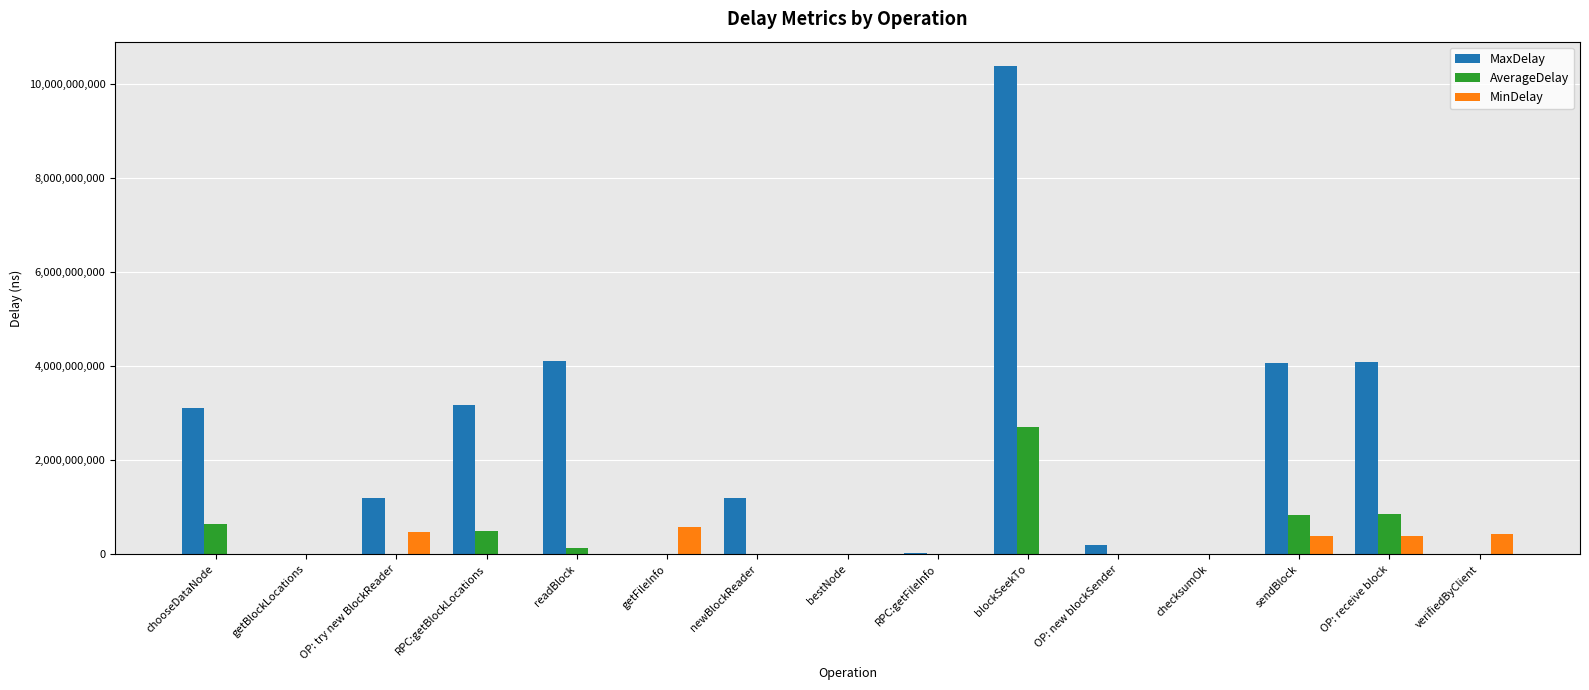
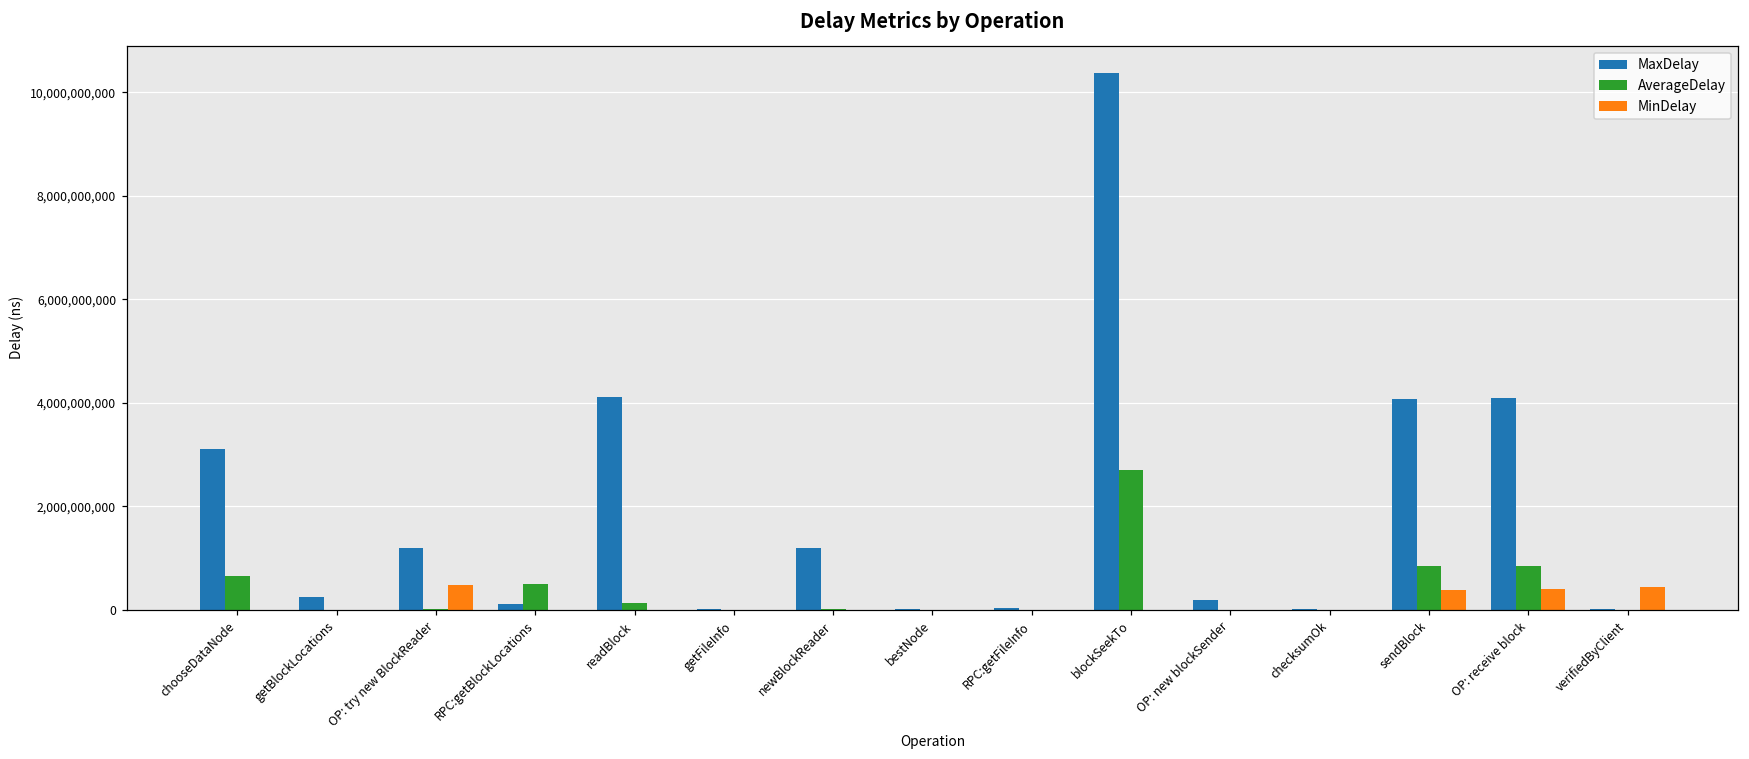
MaxDelay, getBlockLocations: 0 -> 200,000,000
MaxDelay, RPC:getBlockLocations: 3,200,000,000 -> 100,000,000
MinDelay, getFileInfo: 600,000,000 -> 0
